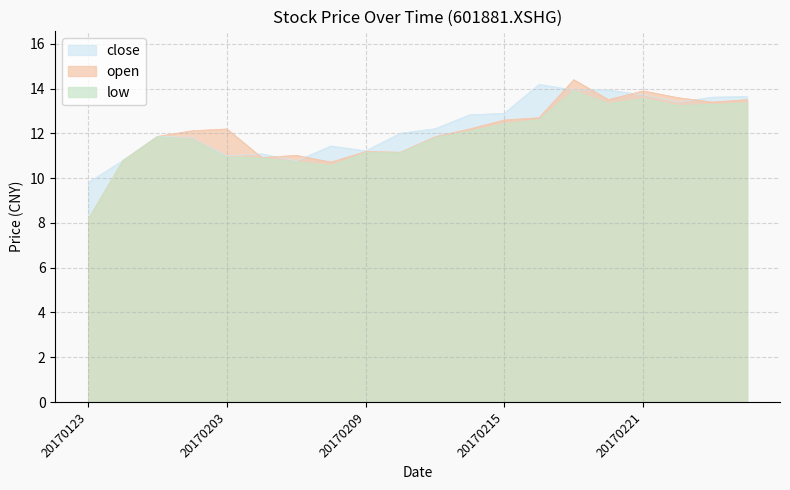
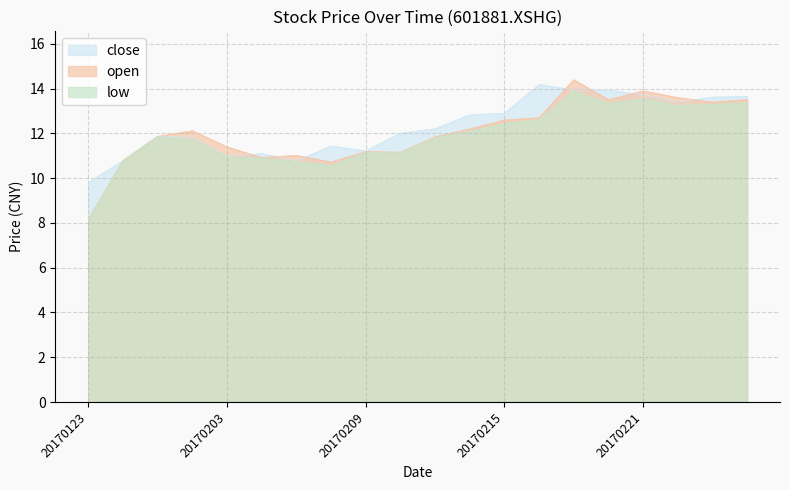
open, 20170203: 12.2 -> 11.4
